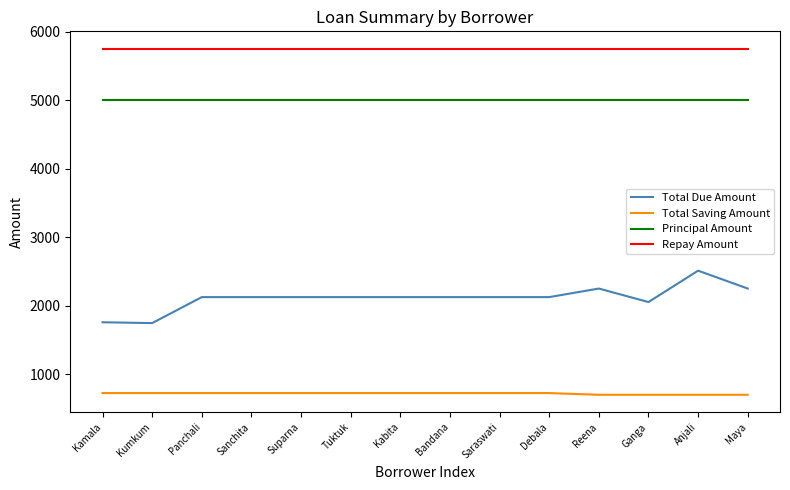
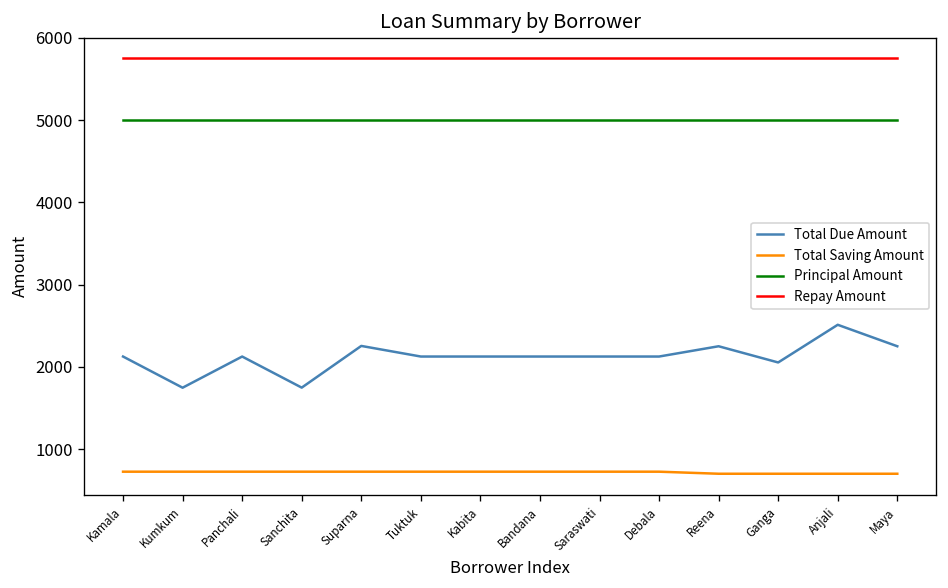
Total Due Amount, Kamala: 1800 -> 2100
Total Due Amount, Sanchita: 2100 -> 1700
Total Due Amount, Suparna: 2100 -> 2300
